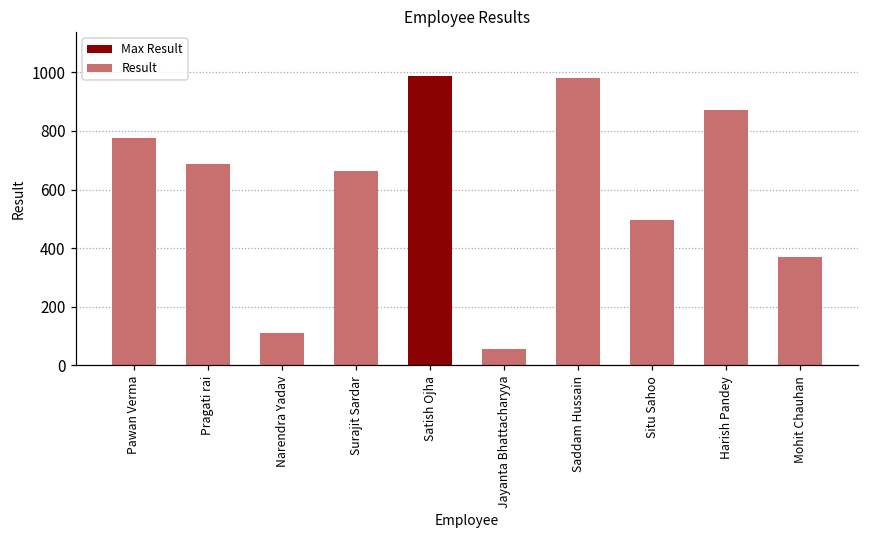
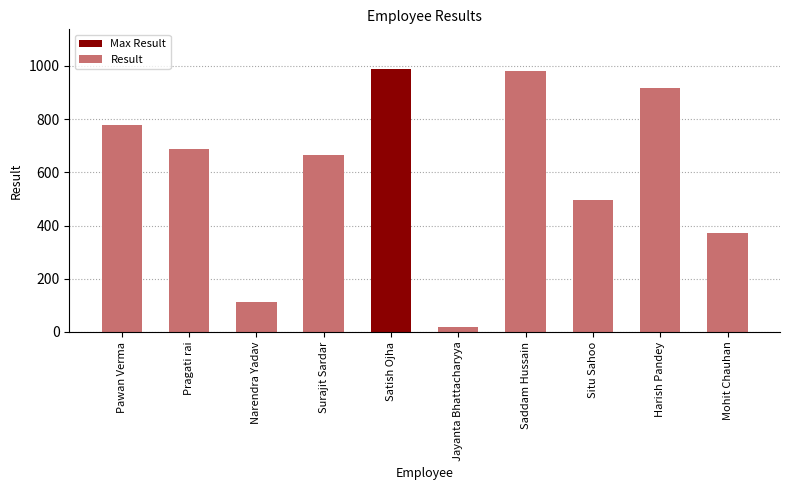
Jayanta Bhattacharyya: 60 -> 20
Harish Pandey: 870 -> 920
